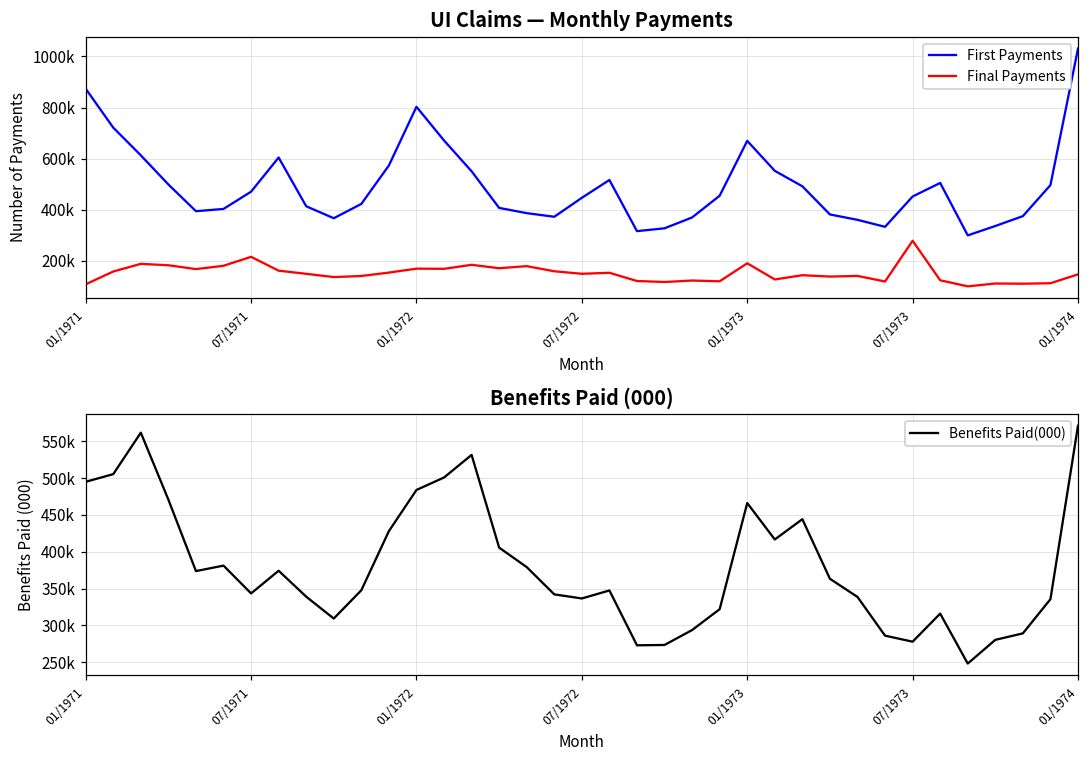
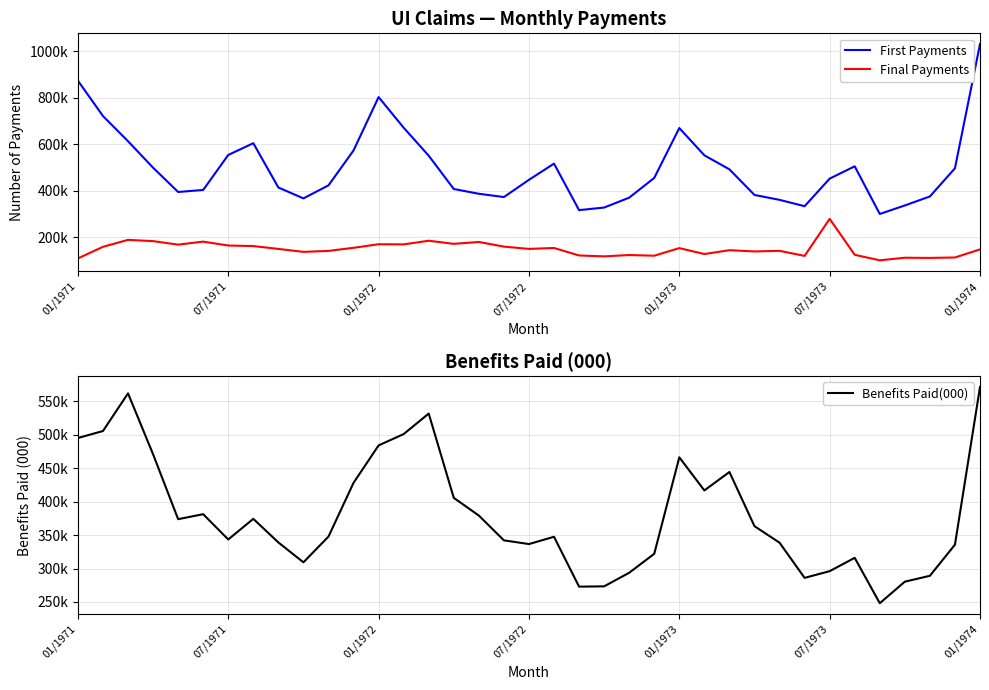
UI Claims — Monthly Payments, First Payments, 07/1971: 470000 -> 550000
UI Claims — Monthly Payments, Final Payments, 07/1971: 220000 -> 160000
UI Claims — Monthly Payments, Final Payments, 01/1973: 190000 -> 150000
Benefits Paid (000), 07/1973: 280000 -> 300000
